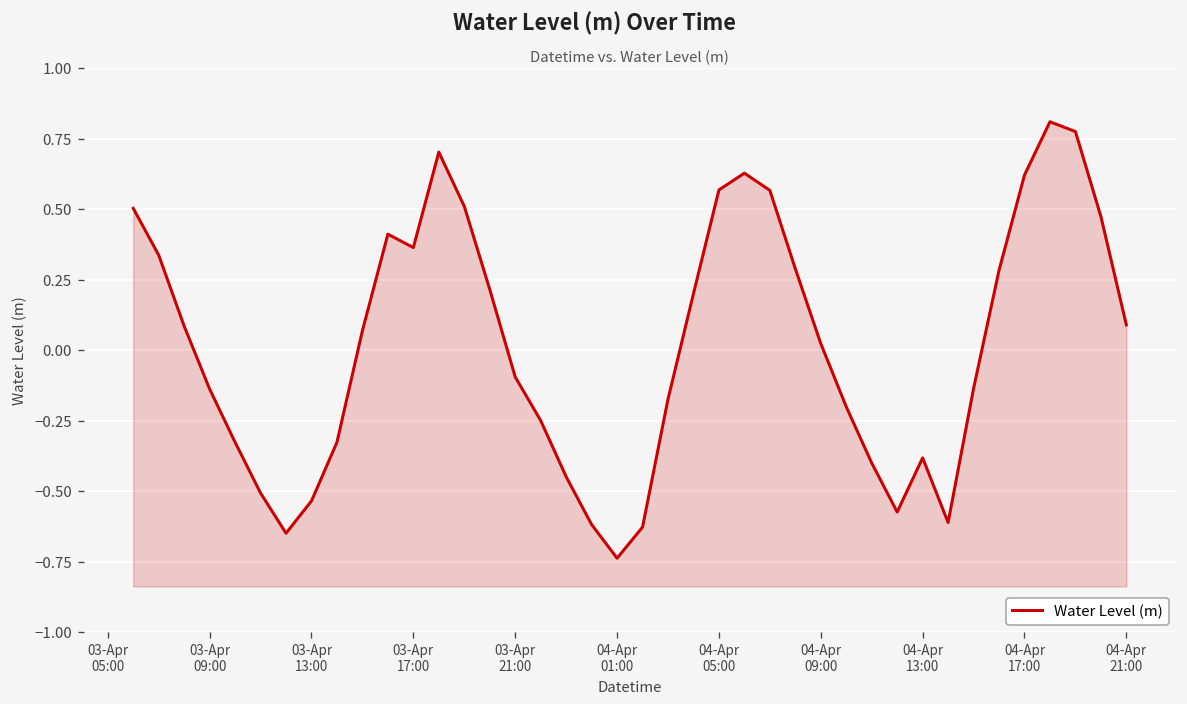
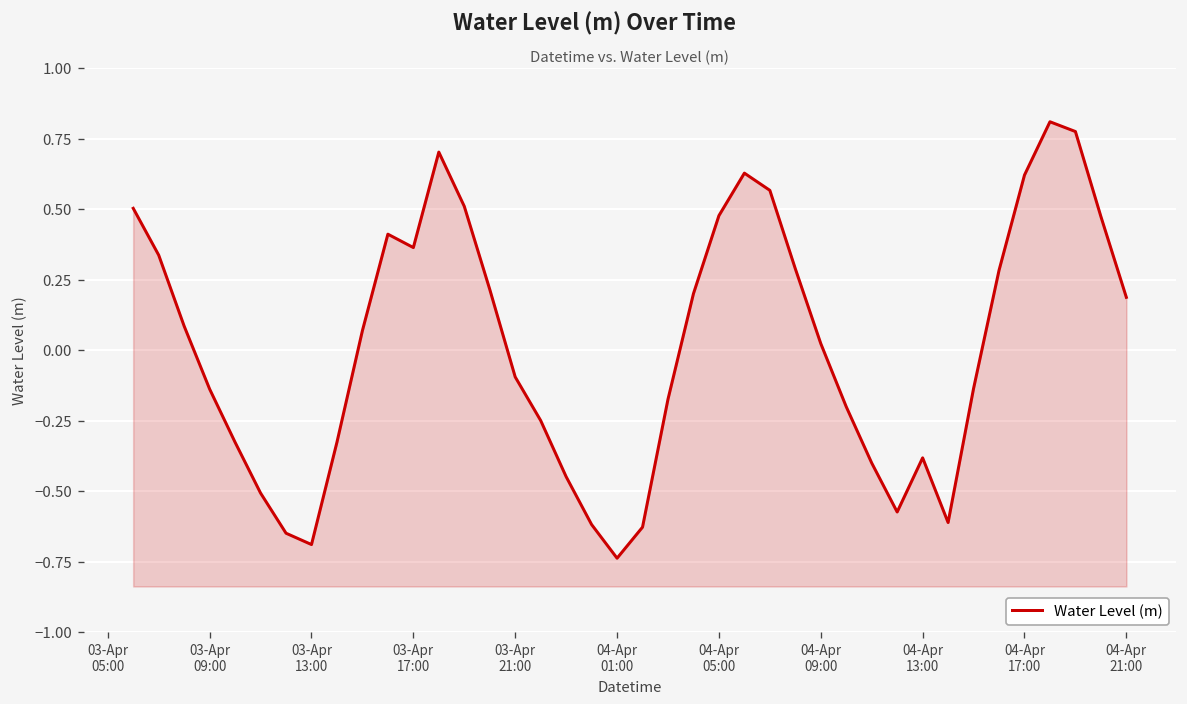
03-Apr 13:00: -0.53 -> -0.69
04-Apr 05:00: 0.57 -> 0.48
04-Apr 21:00: 0.09 -> 0.19
